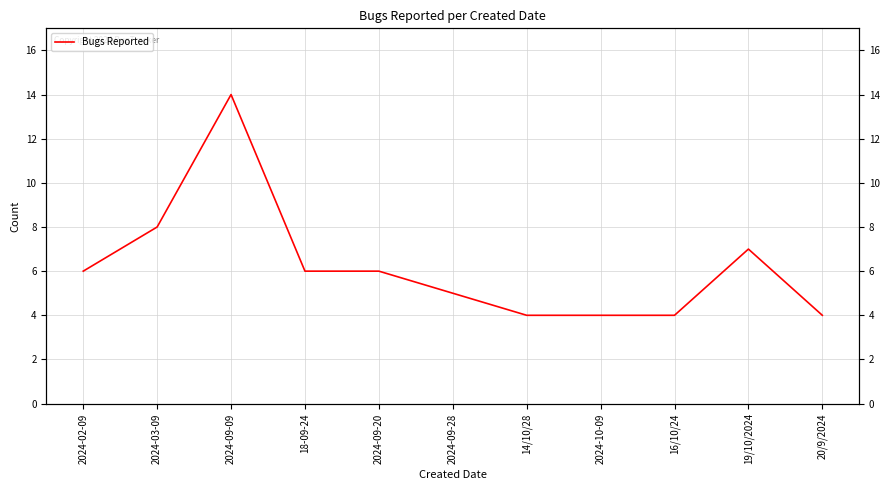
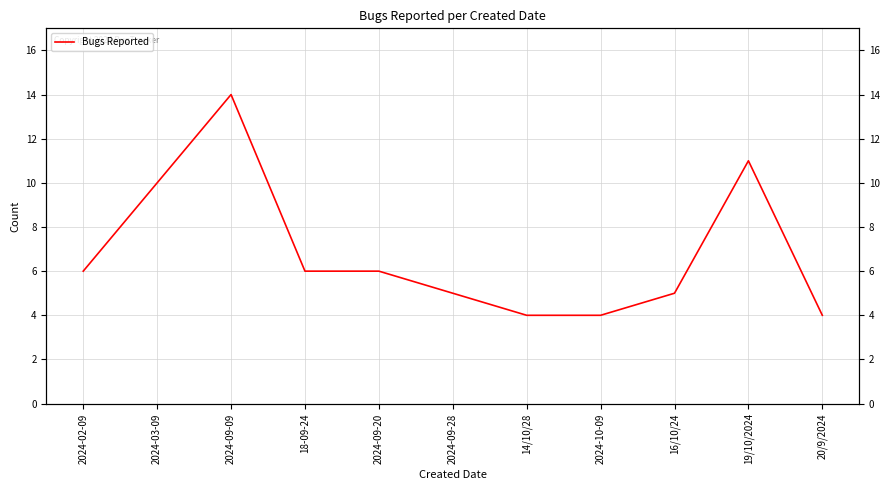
2024-03-09: 8 -> 10
16/10/24: 4 -> 5
19/10/2024: 7 -> 11
